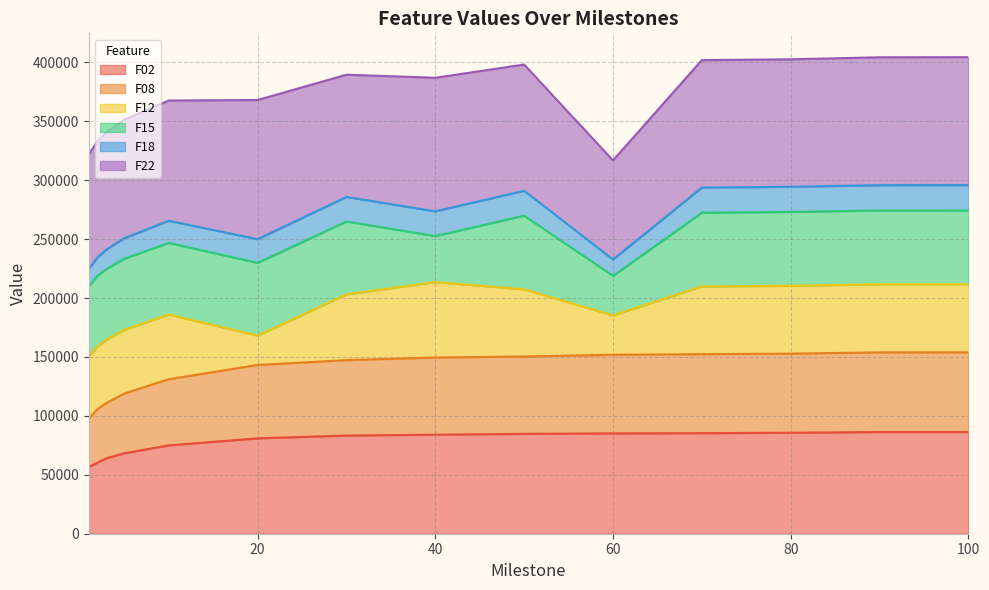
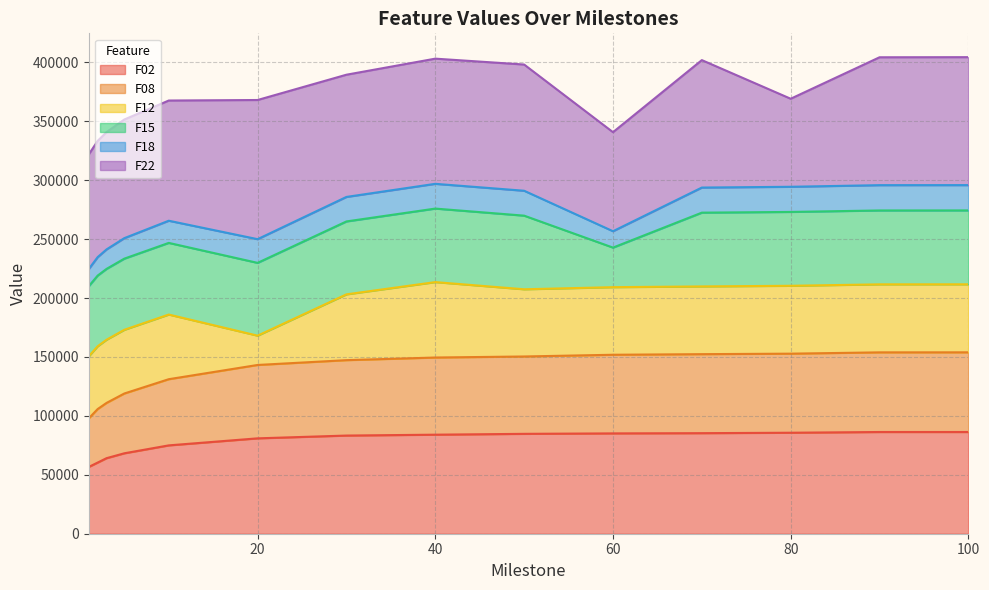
F15, 40: 39000 -> 62000
F22, 40: 113000 -> 106000
F12, 60: 33000 -> 57000
F22, 80: 108000 -> 75000
